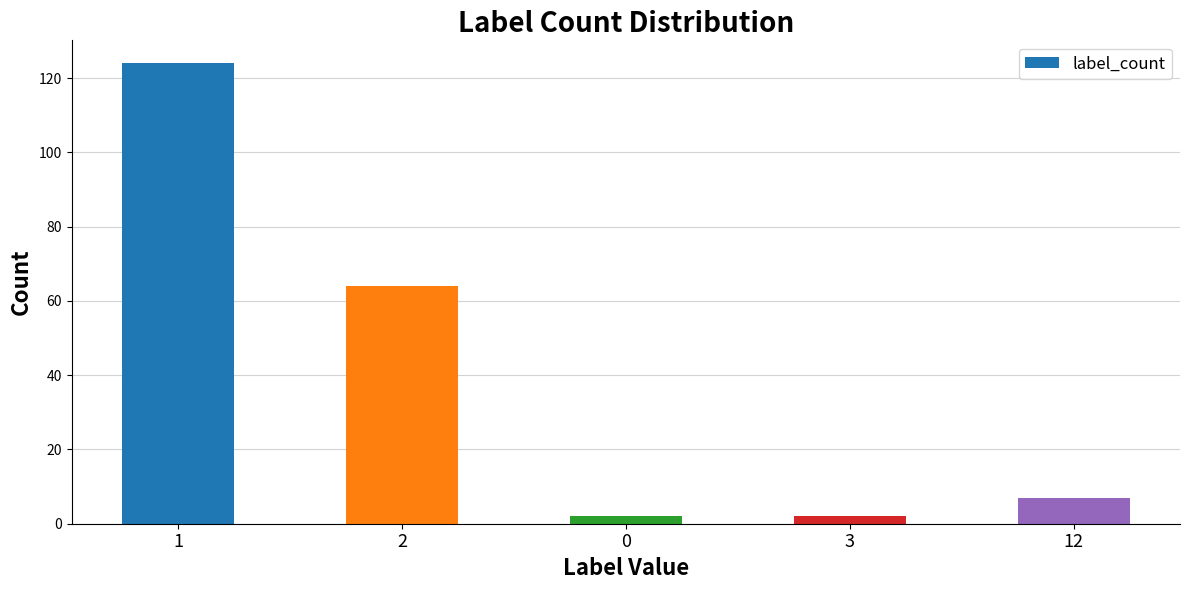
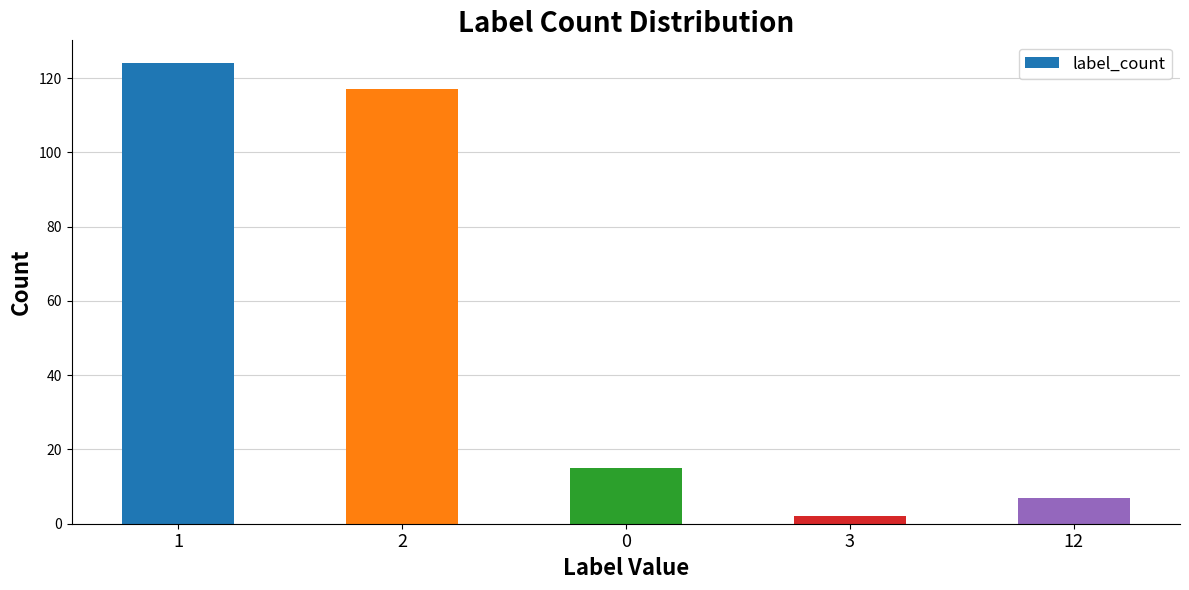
2: 64 -> 117
0: 2 -> 15
